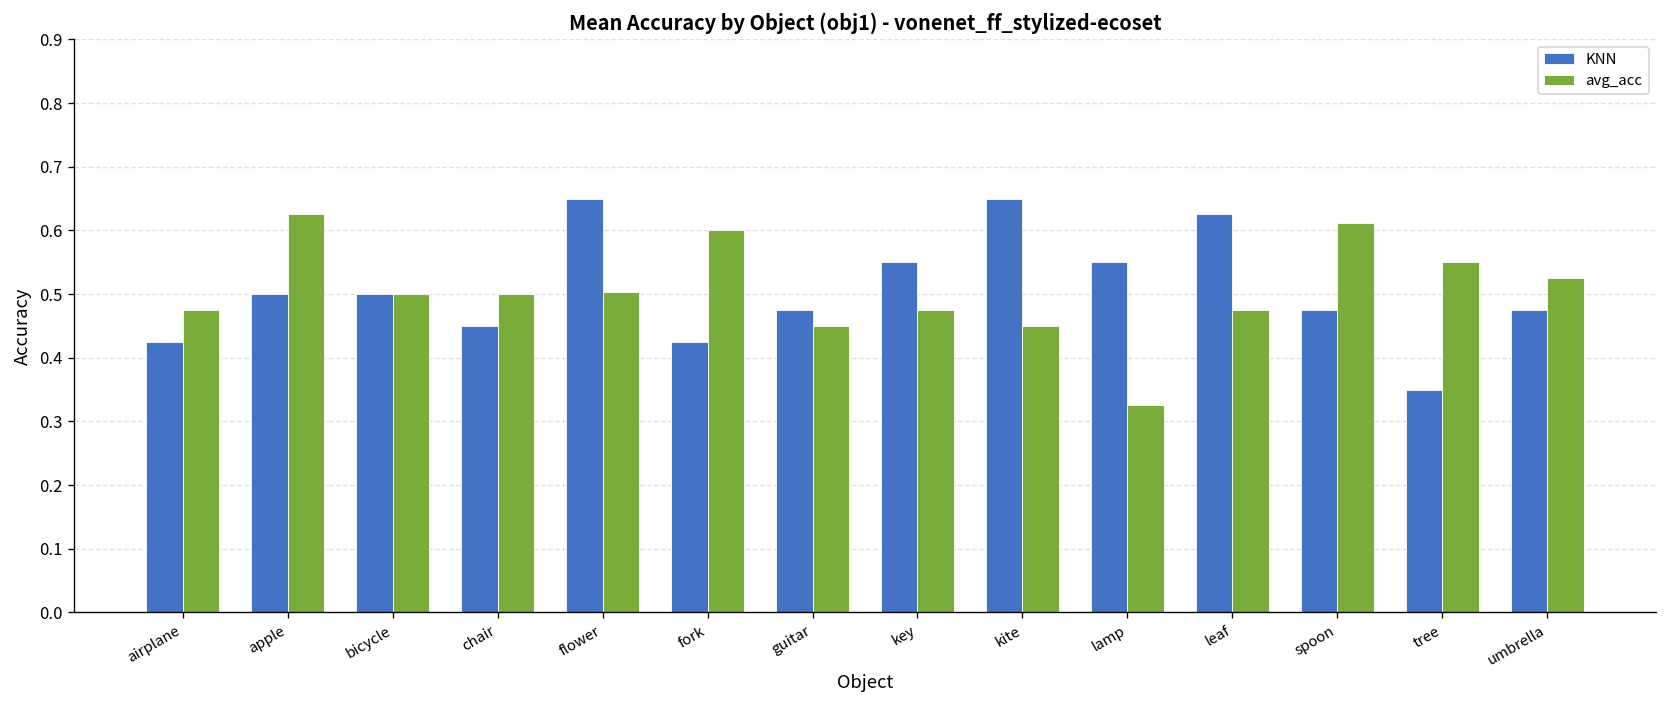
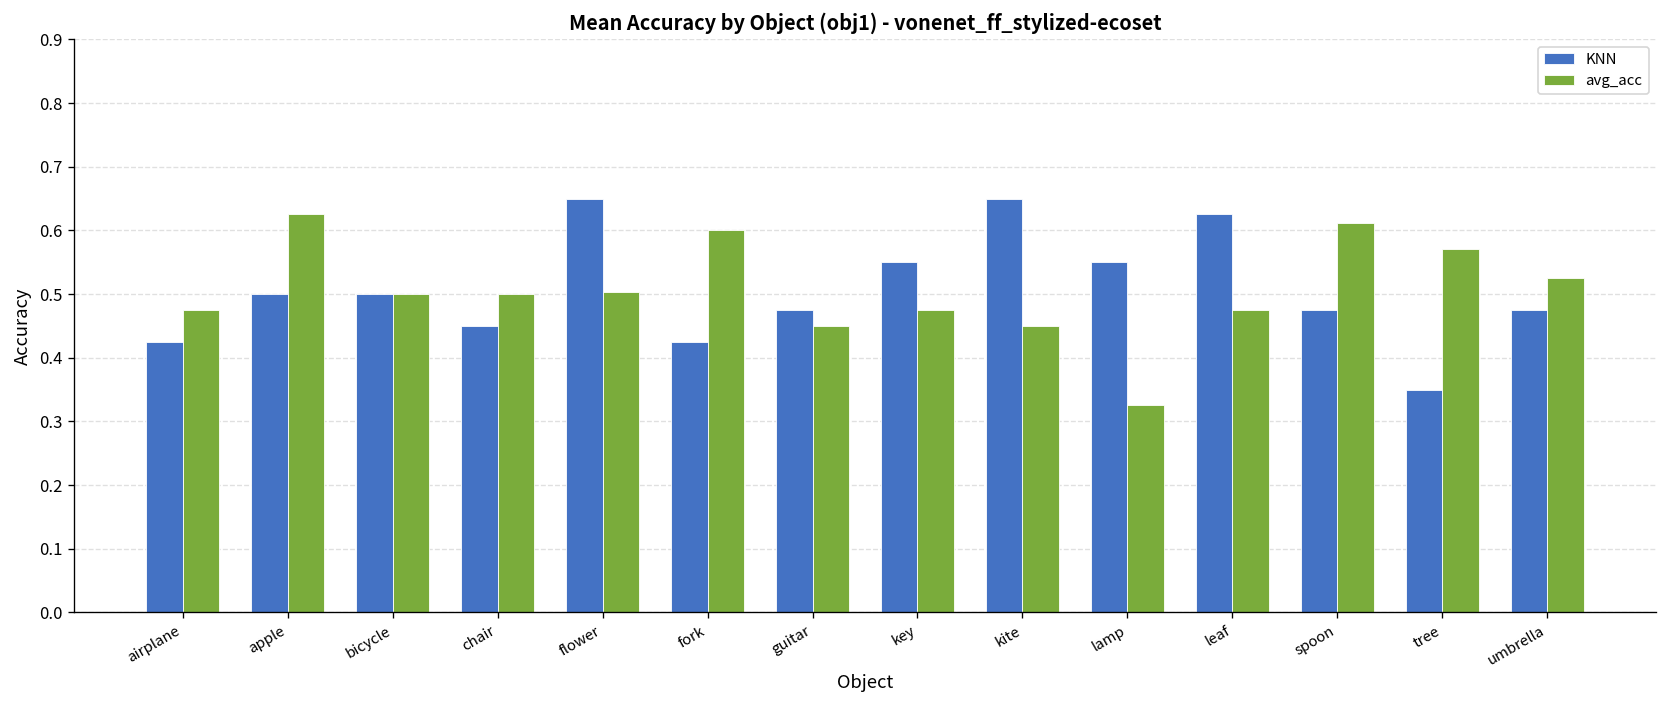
avg_acc, tree: 0.55 -> 0.57
